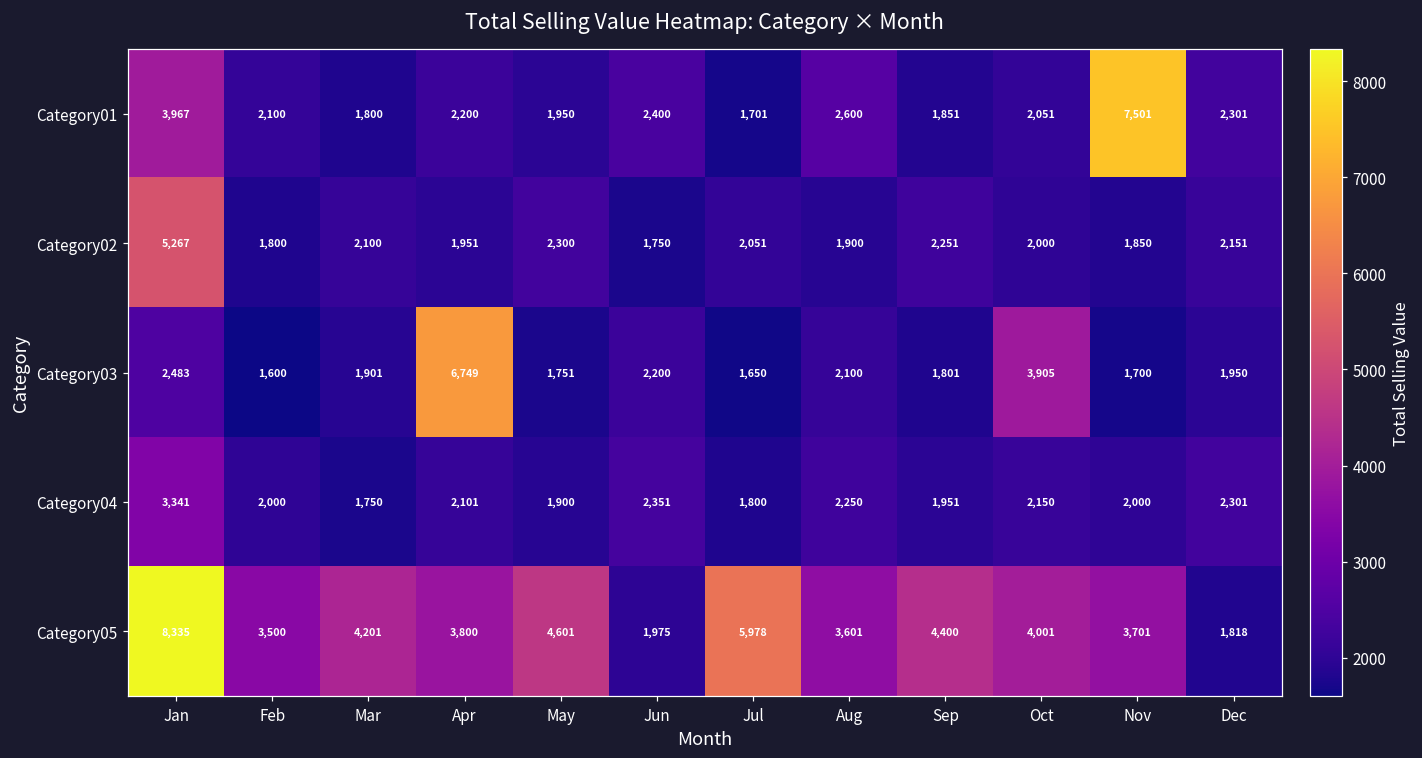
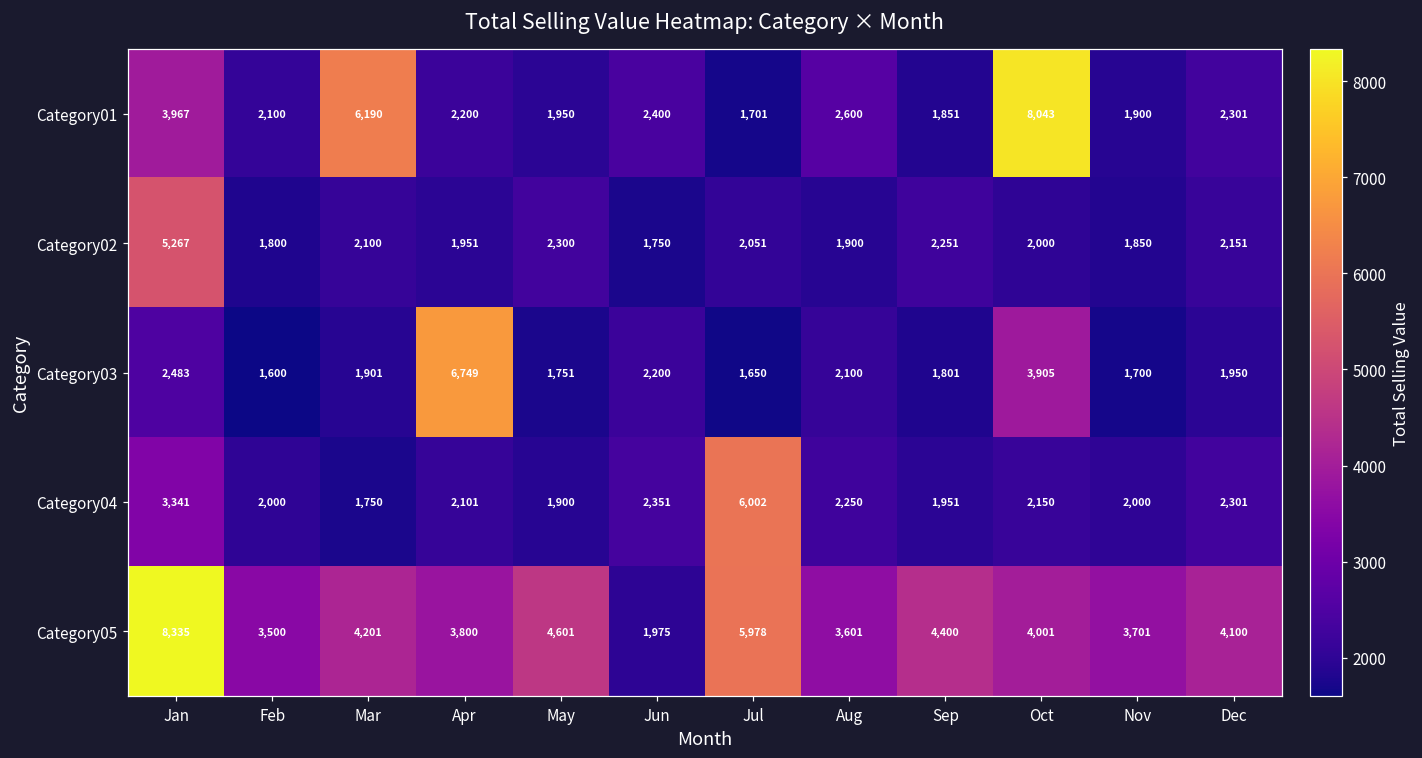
Category01, Mar: 1,800 -> 6,190
Category01, Oct: 2,051 -> 8,043
Category01, Nov: 7,501 -> 1,900
Category04, Jul: 1,800 -> 6,002
Category05, Dec: 1,818 -> 4,100
